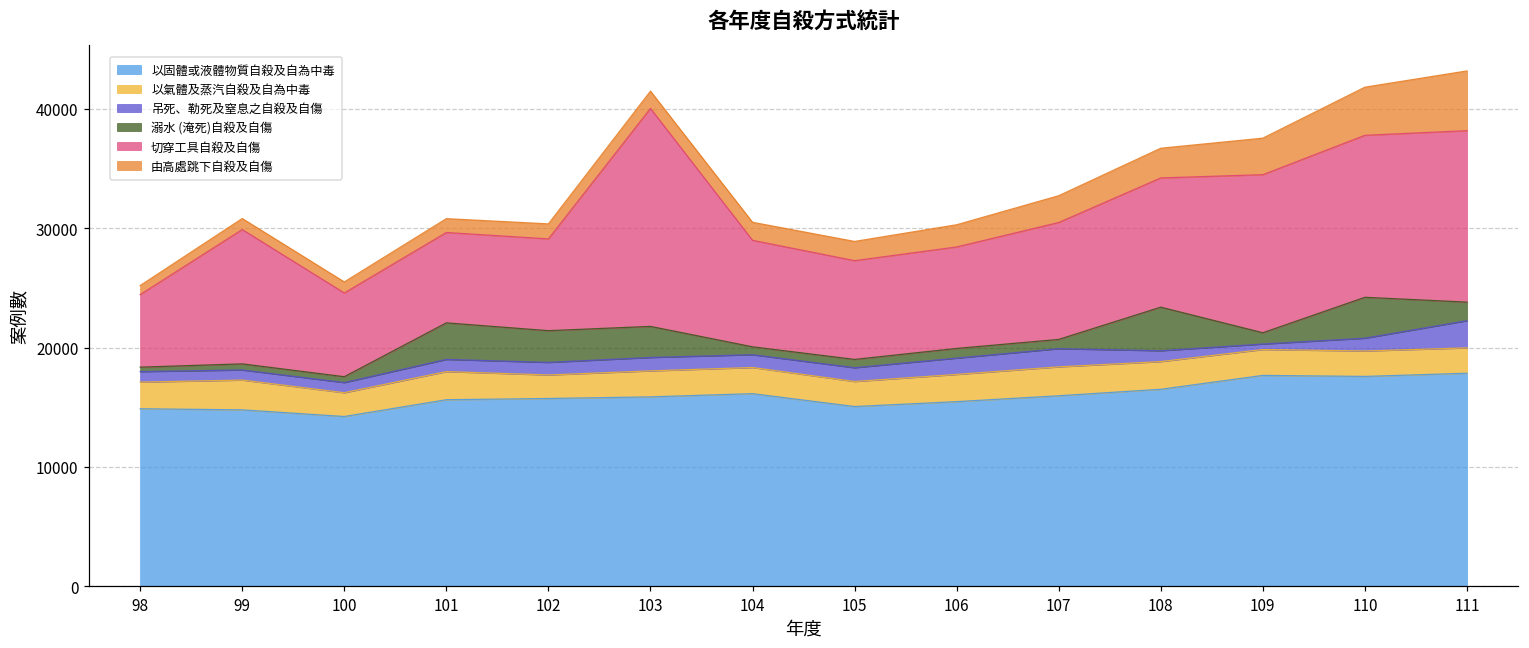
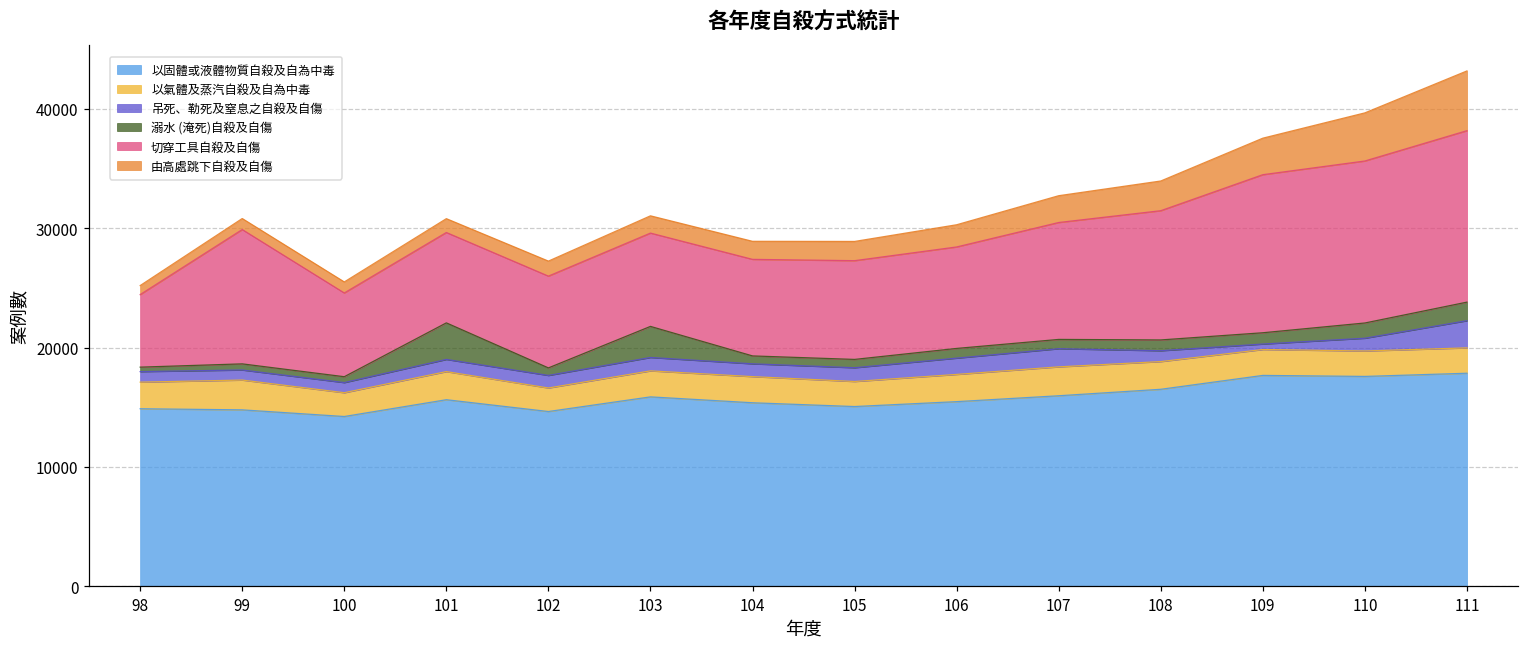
以固體或液體物質自殺及自為中毒, 102: 15700 -> 14600
溺水 (淹死)自殺及自傷, 102: 2700 -> 600
切穿工具自殺及自傷, 103: 18300 -> 7800
以固體或液體物質自殺及自為中毒, 104: 16100 -> 15400
切穿工具自殺及自傷, 104: 8900 -> 8100
溺水 (淹死)自殺及自傷, 108: 3700 -> 900
溺水 (淹死)自殺及自傷, 110: 3400 -> 1300
